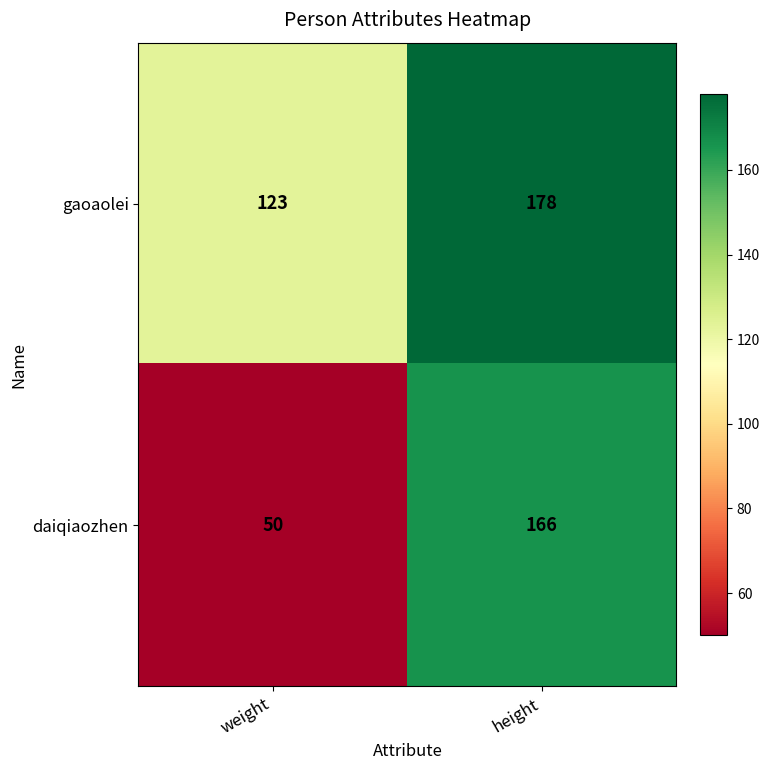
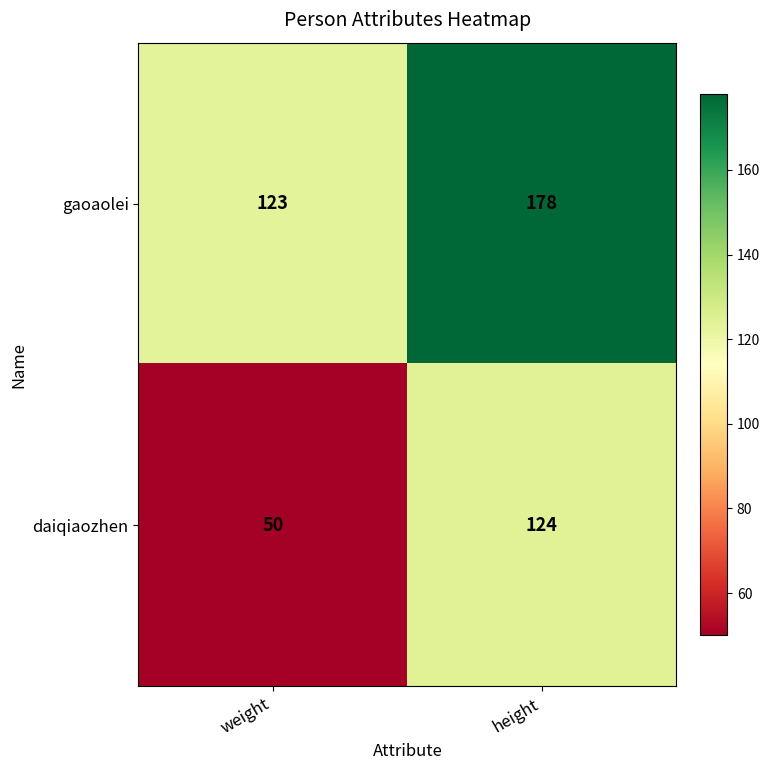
daiqiaozhen, height: 166 -> 124
